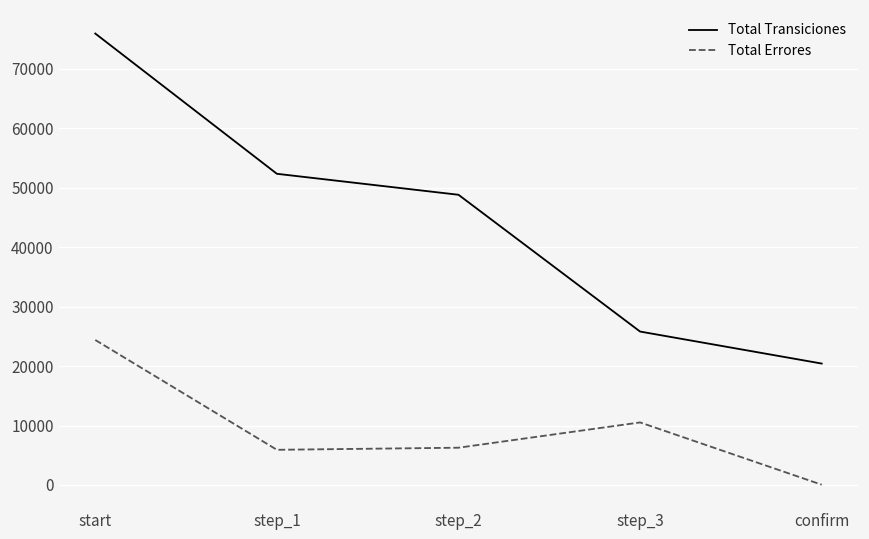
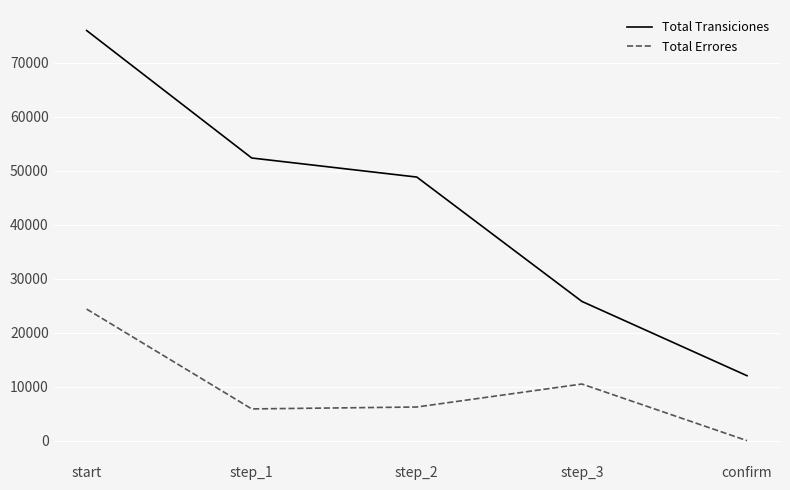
Total Transiciones, confirm: 20000 -> 12000
